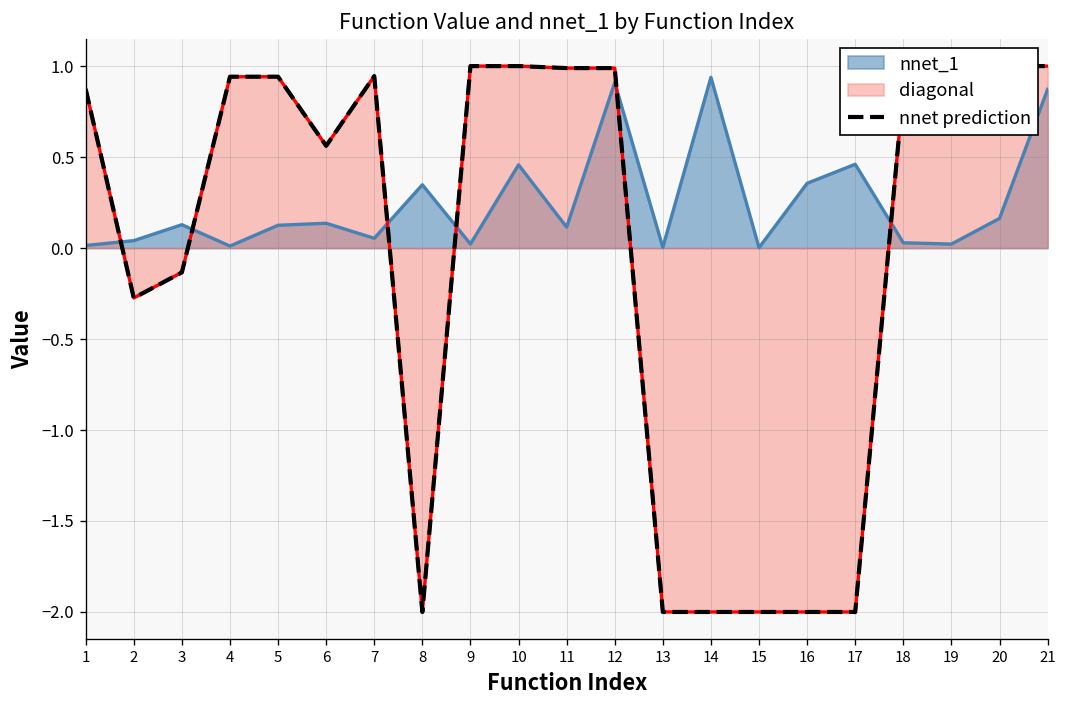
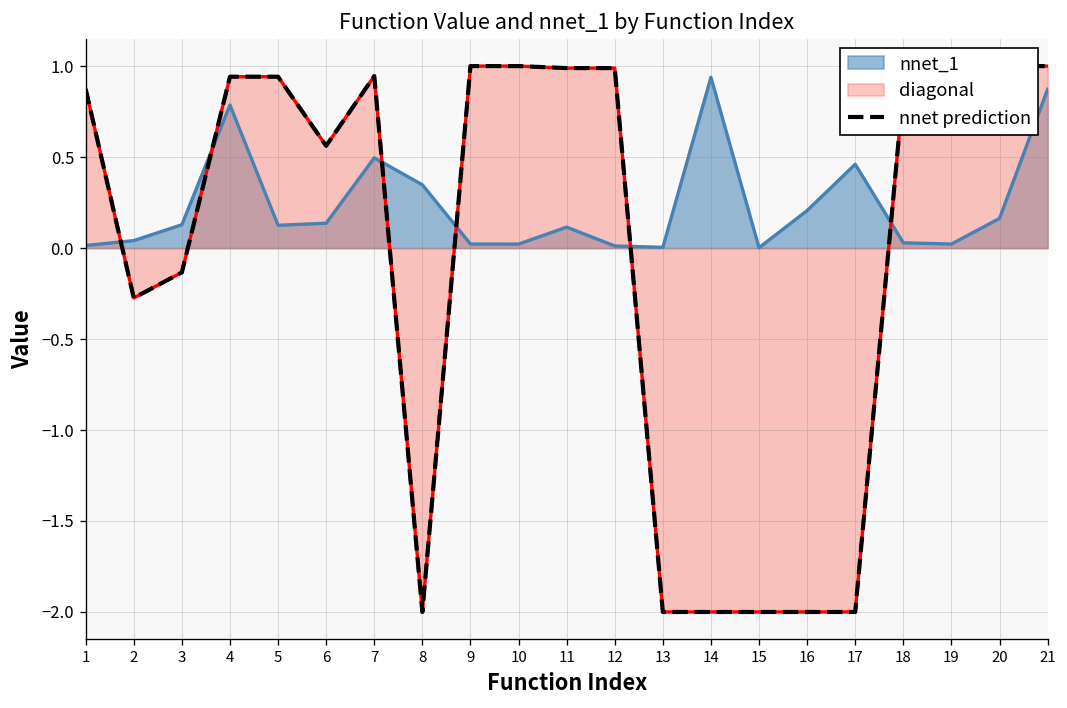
nnet_1, 4: 0.01 -> 0.79
nnet_1, 7: 0.05 -> 0.50
nnet_1, 10: 0.46 -> 0.02
nnet_1, 12: 0.91 -> 0.01
nnet_1, 16: 0.36 -> 0.21
